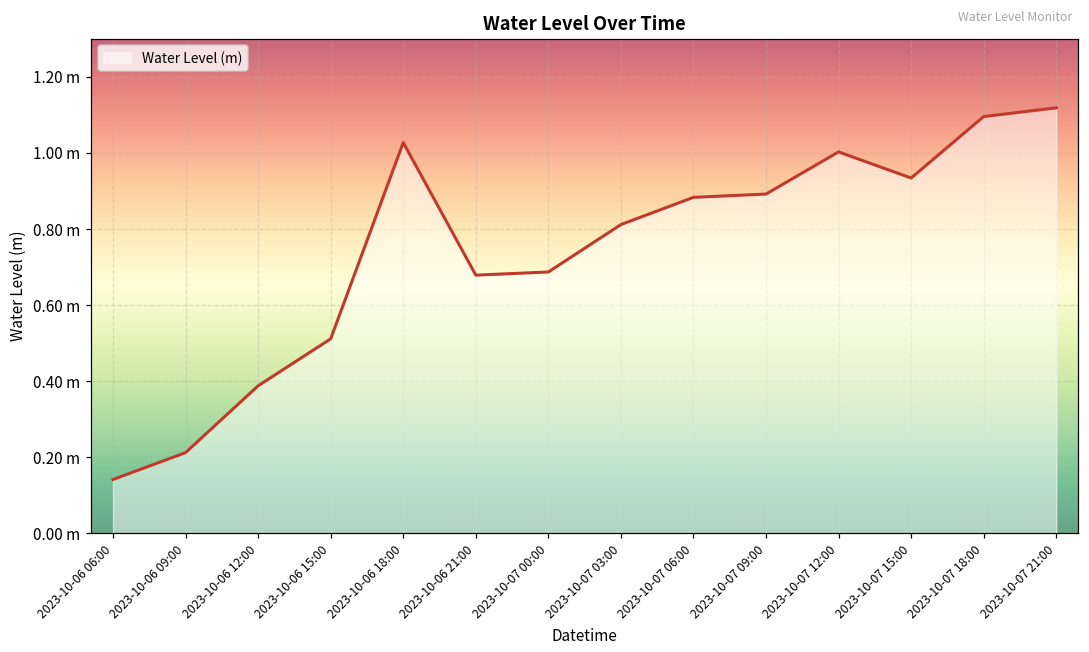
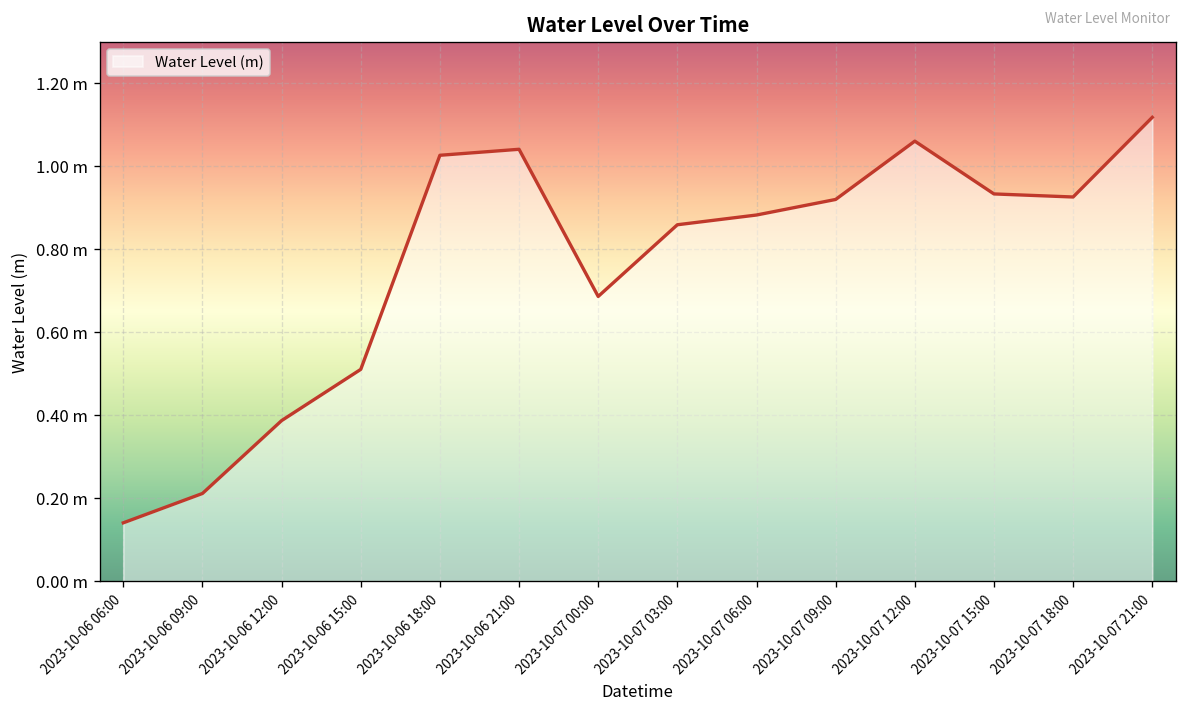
2023-10-06 21:00: 0.68 m -> 1.04 m
2023-10-07 03:00: 0.81 m -> 0.86 m
2023-10-07 09:00: 0.89 m -> 0.92 m
2023-10-07 12:00: 1.00 m -> 1.06 m
2023-10-07 18:00: 1.09 m -> 0.93 m
